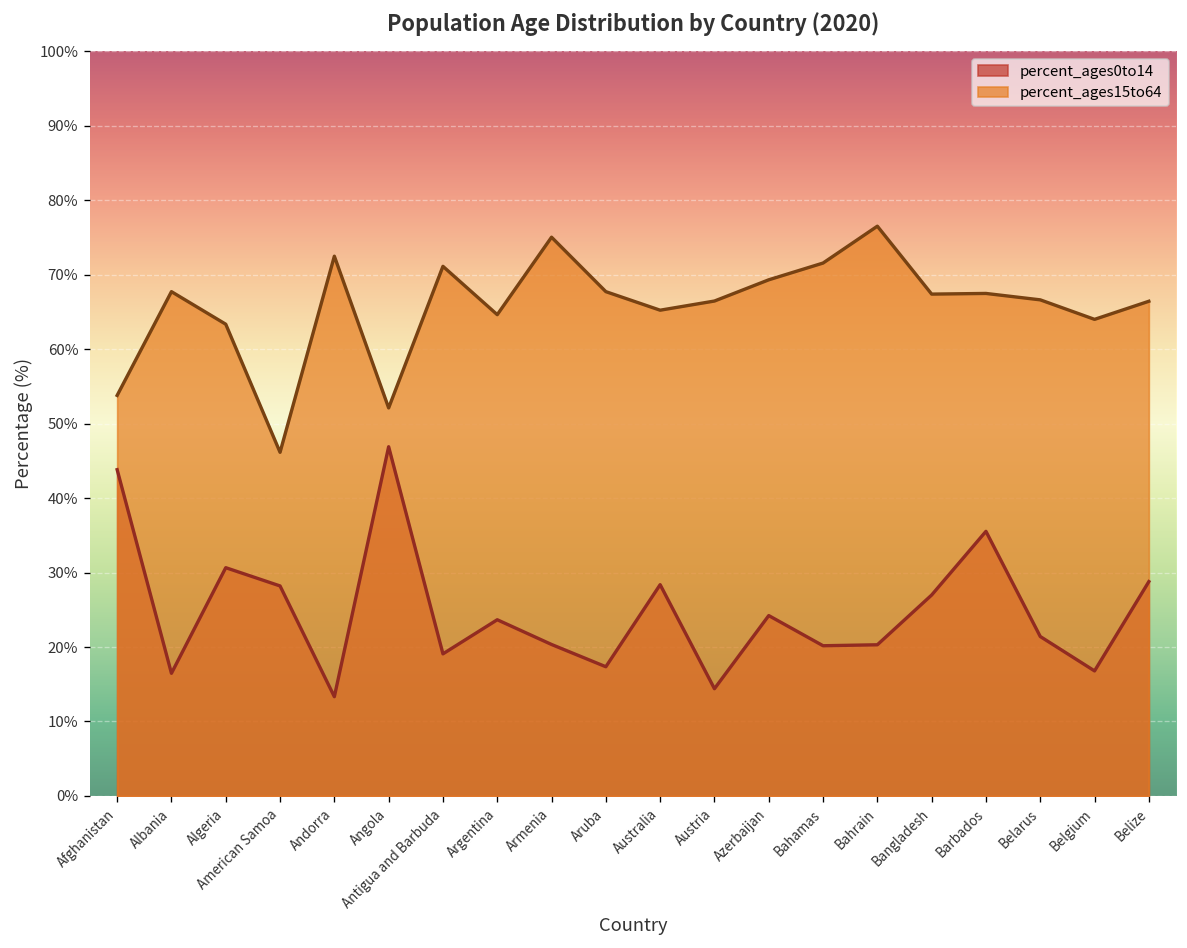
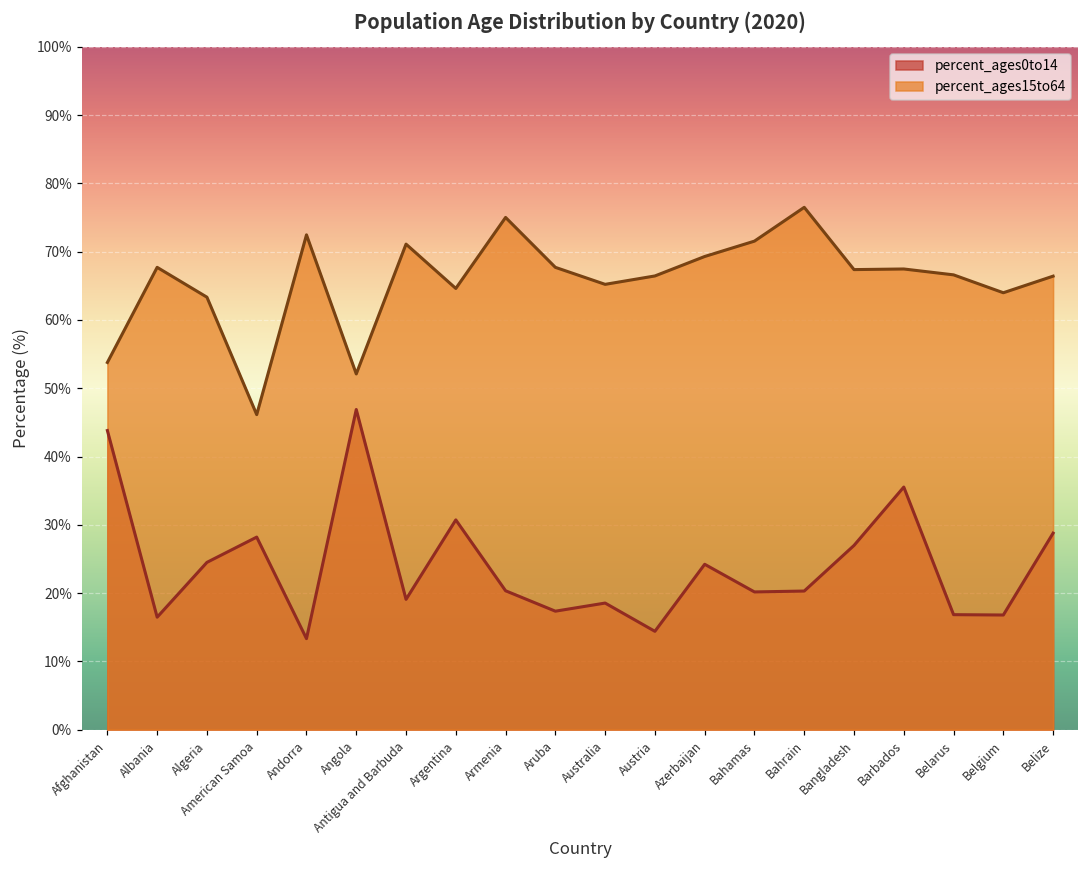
percent_ages0to14, Algeria: 31% -> 25%
percent_ages0to14, Argentina: 24% -> 31%
percent_ages0to14, Australia: 28% -> 19%
percent_ages0to14, Belarus: 21% -> 17%
